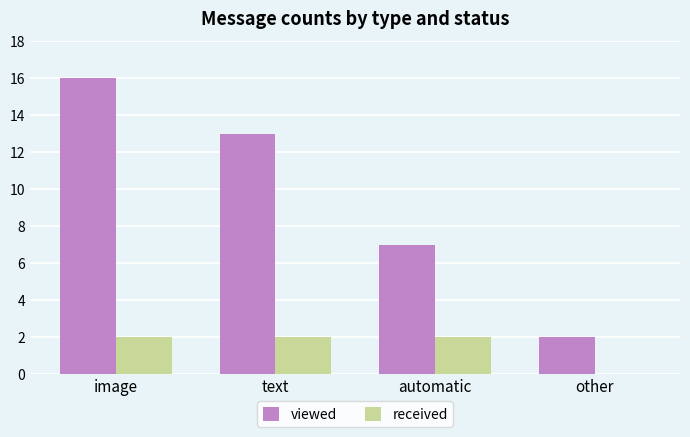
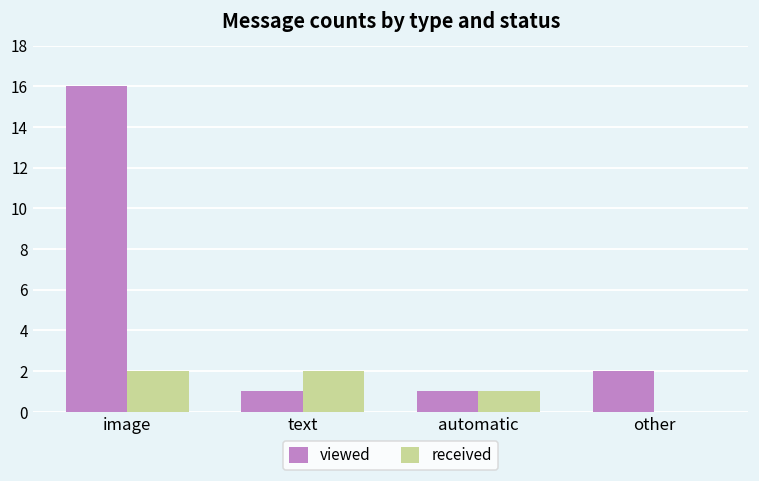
viewed, text: 13 -> 1
viewed, automatic: 7 -> 1
received, automatic: 2 -> 1
